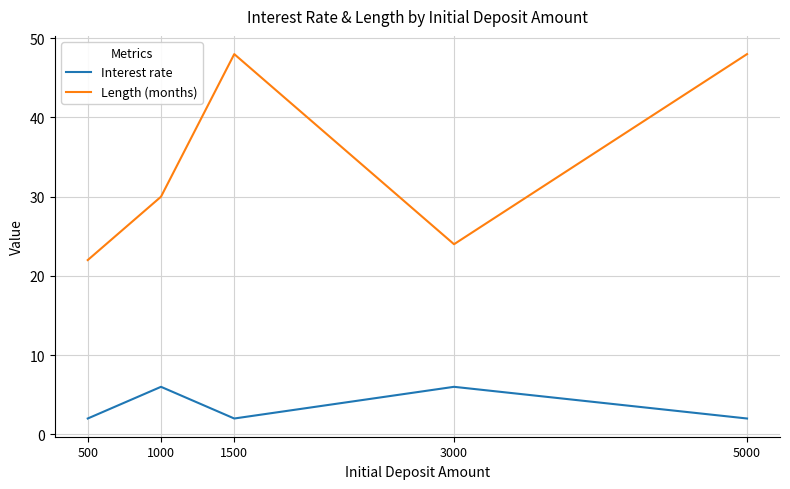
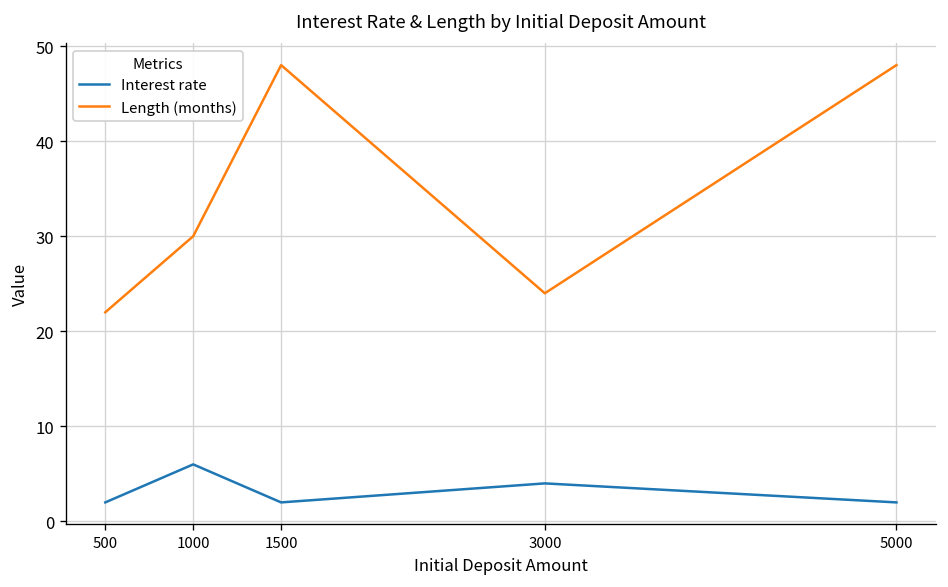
Interest rate, 3000: 6 -> 4
